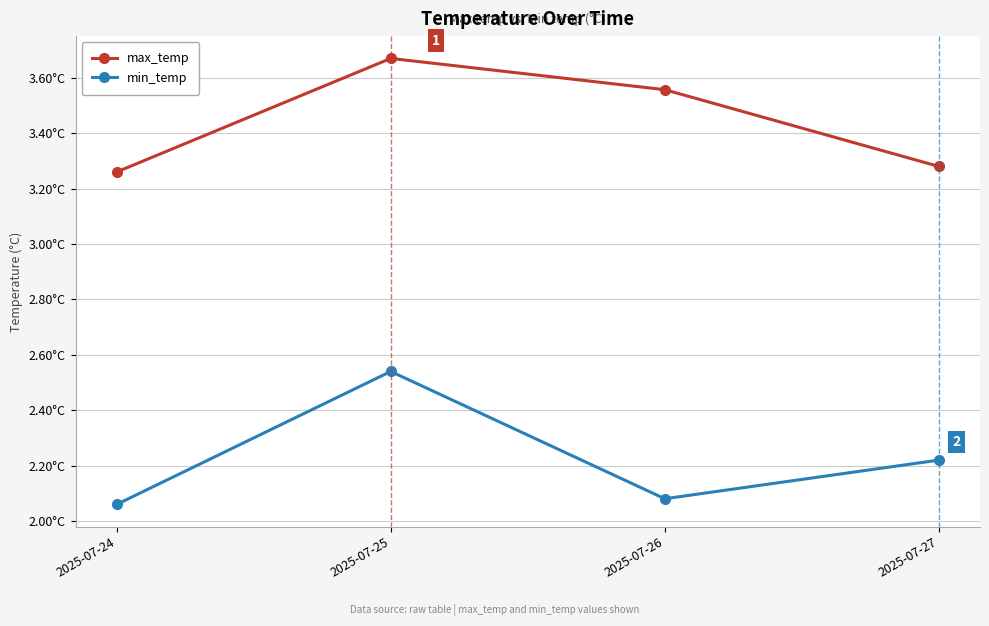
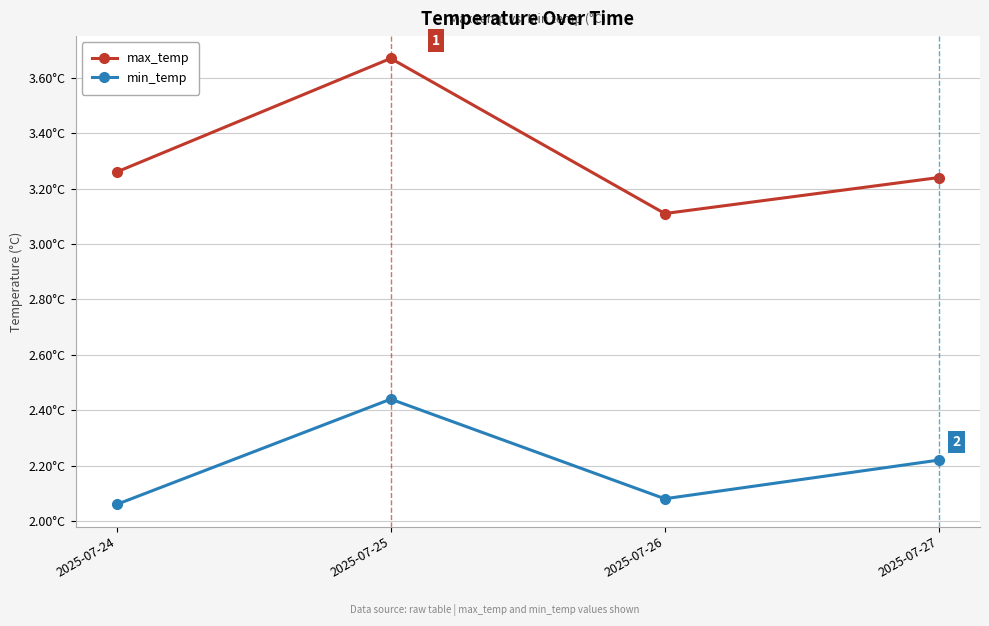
min_temp, 2025-07-25: 2.54°C -> 2.44°C
max_temp, 2025-07-26: 3.56°C -> 3.11°C
max_temp, 2025-07-27: 3.28°C -> 3.24°C
